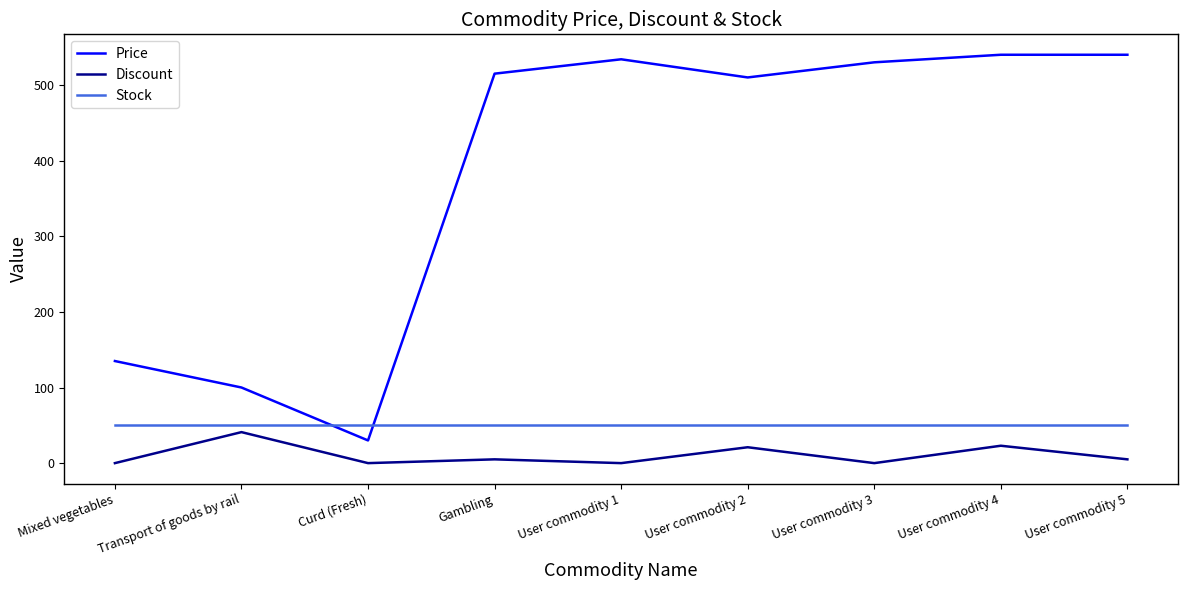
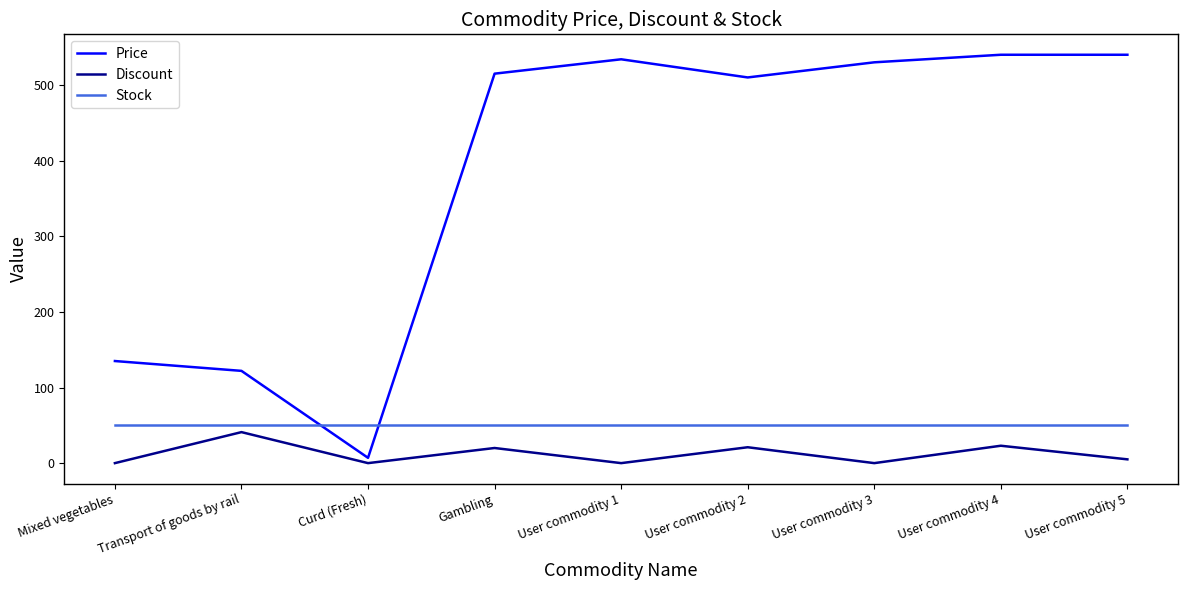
Price, Transport of goods by rail: 100 -> 120
Price, Curd (Fresh): 30 -> 10
Discount, Gambling: 10 -> 20
